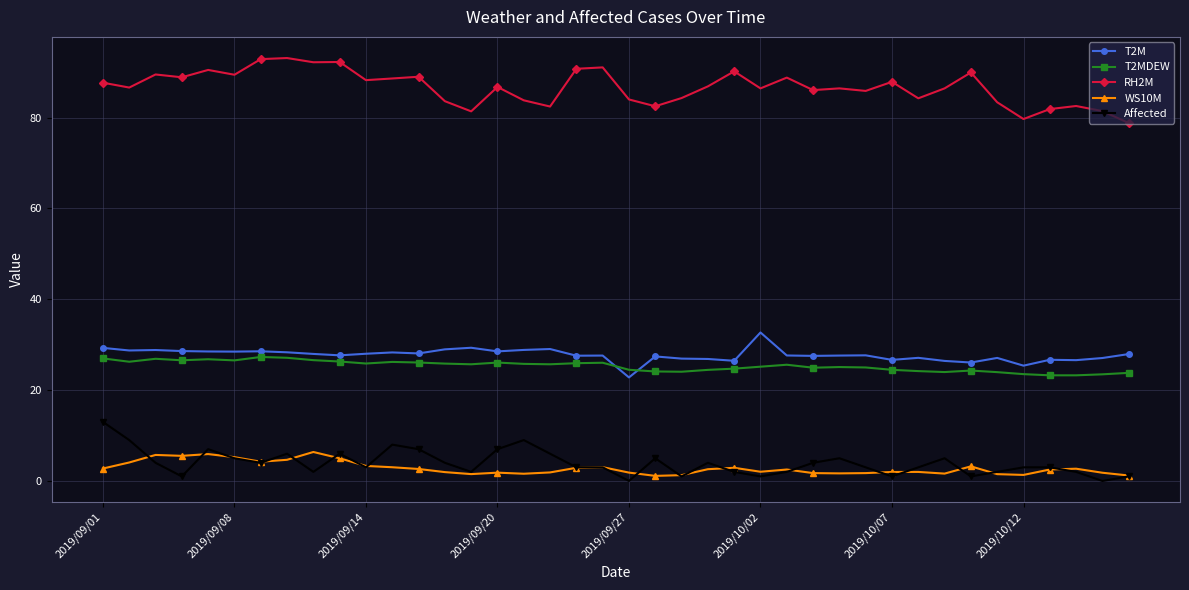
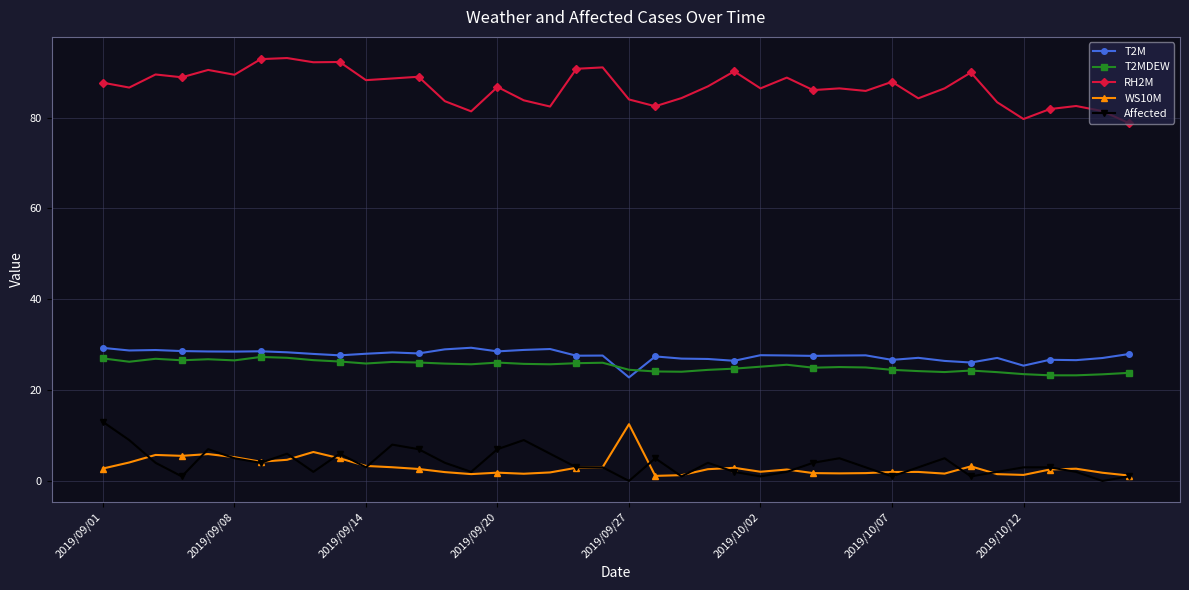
WS10M, 2019/09/27: 2 -> 13
T2M, 2019/10/02: 33 -> 28
